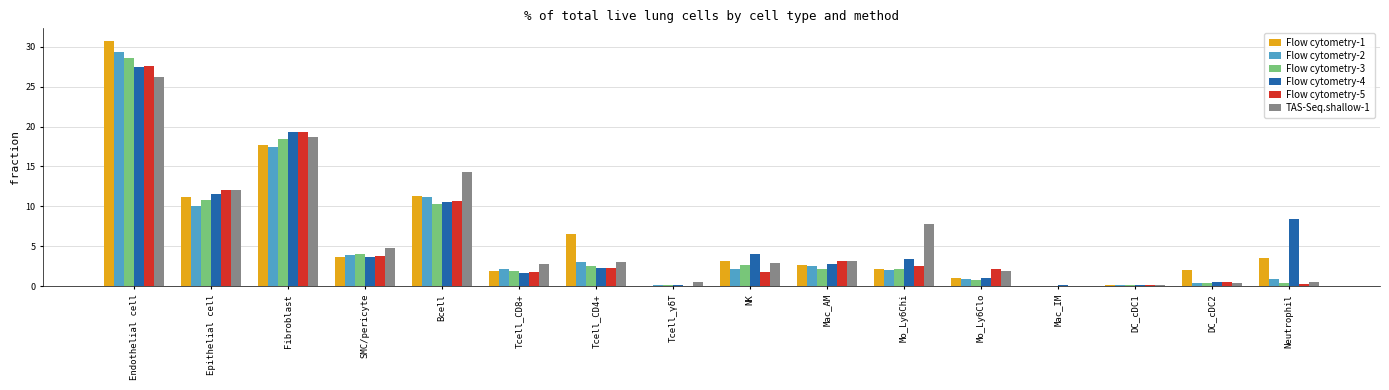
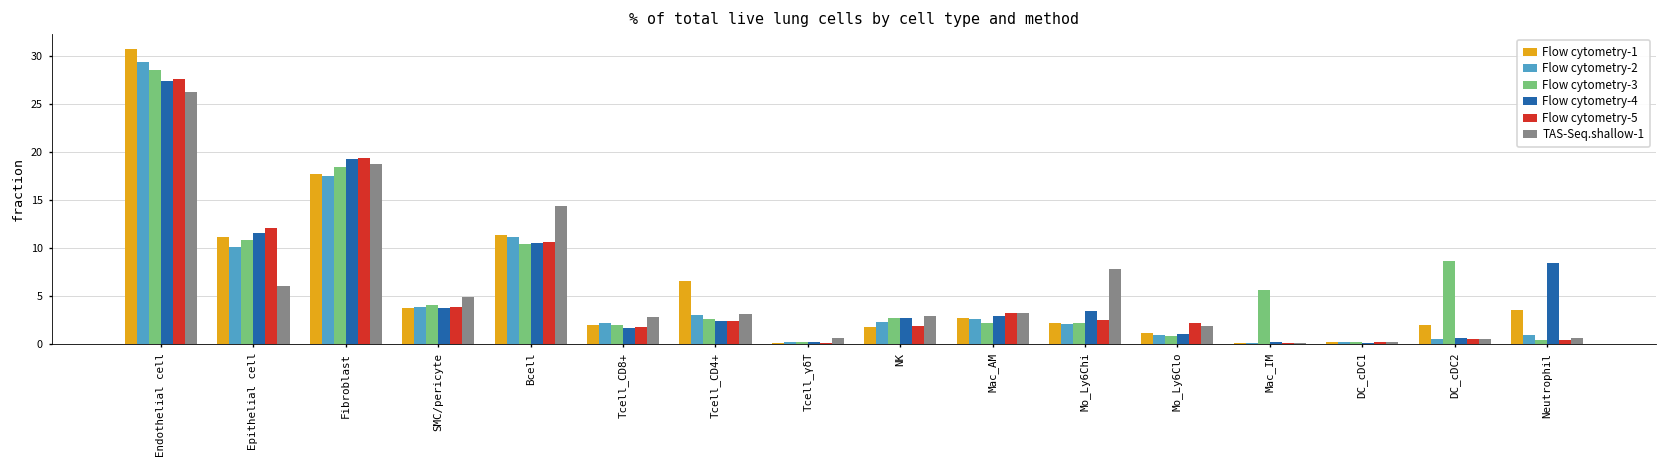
TAS-Seq.shallow-1, Epithelial cell: 12 -> 6
Flow cytometry-1, NK: 3 -> 2
Flow cytometry-4, NK: 4 -> 3
Flow cytometry-3, Mac_IM: 0 -> 6
Flow cytometry-3, DC_cDC2: 0 -> 9
